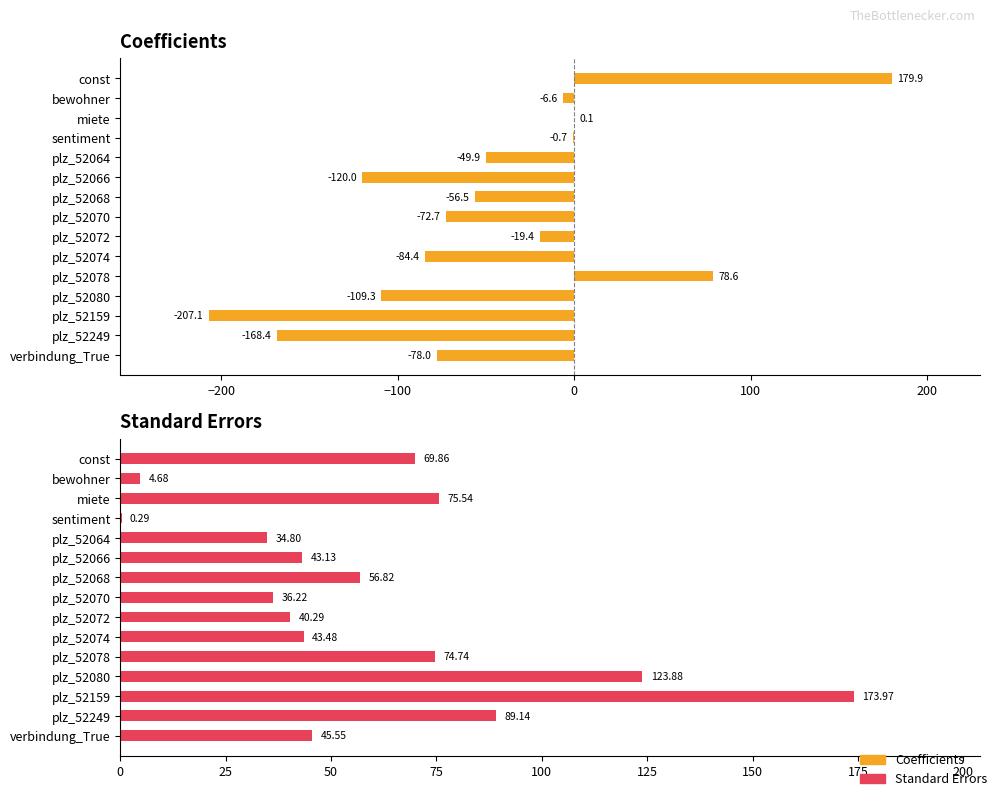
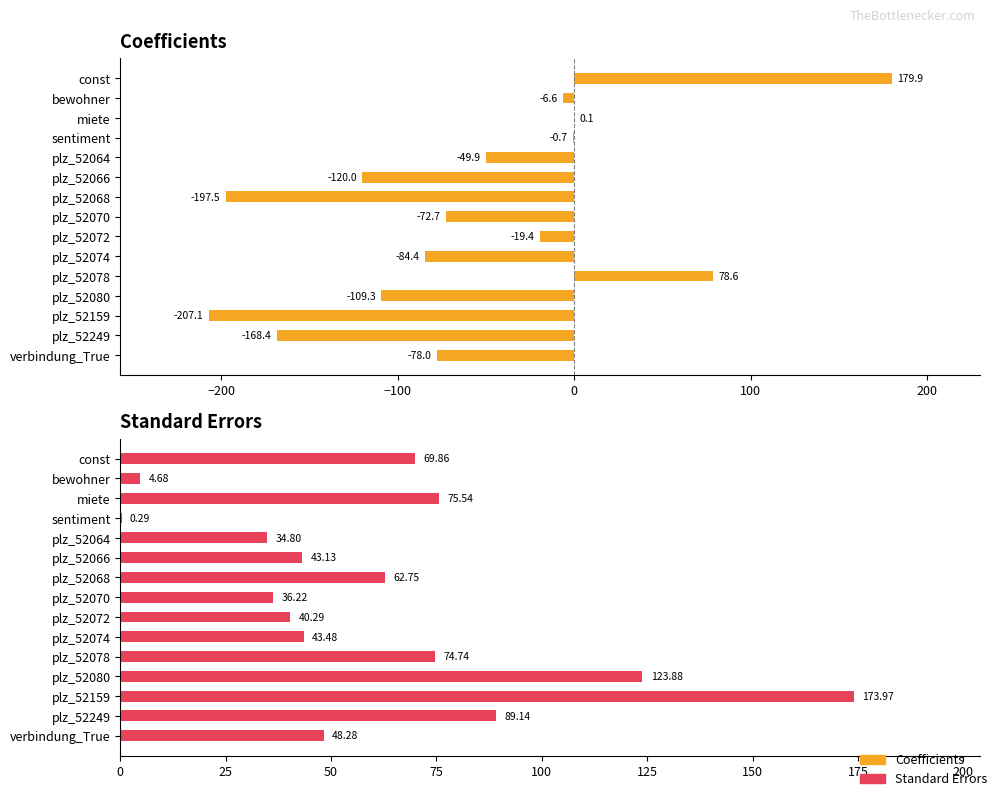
Coefficients, plz_52068: -56.5 -> -197.5
Standard Errors, plz_52068: 56.82 -> 62.75
Standard Errors, verbindung_True: 45.55 -> 48.28
